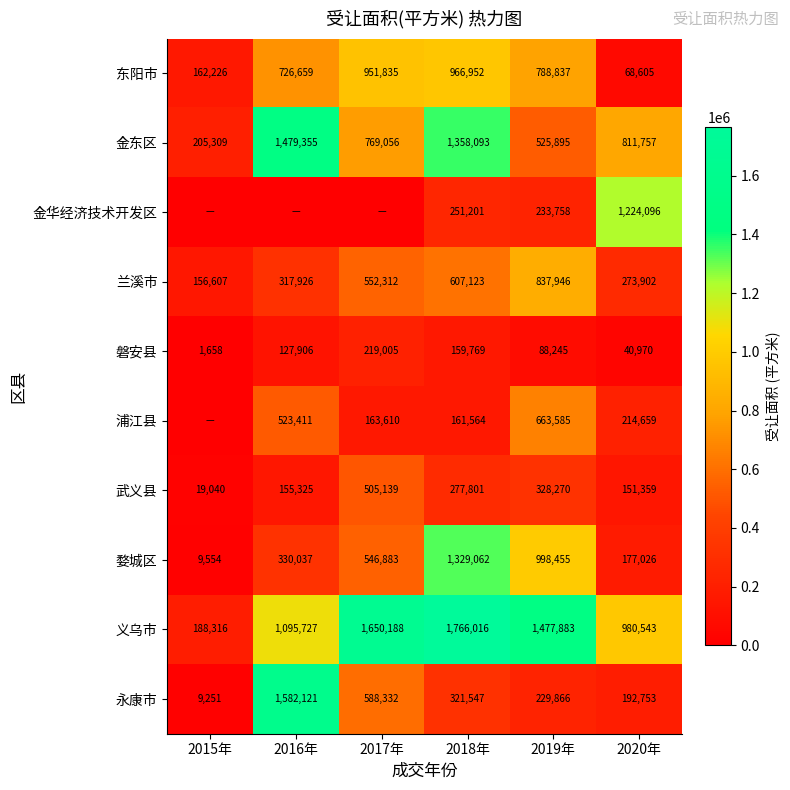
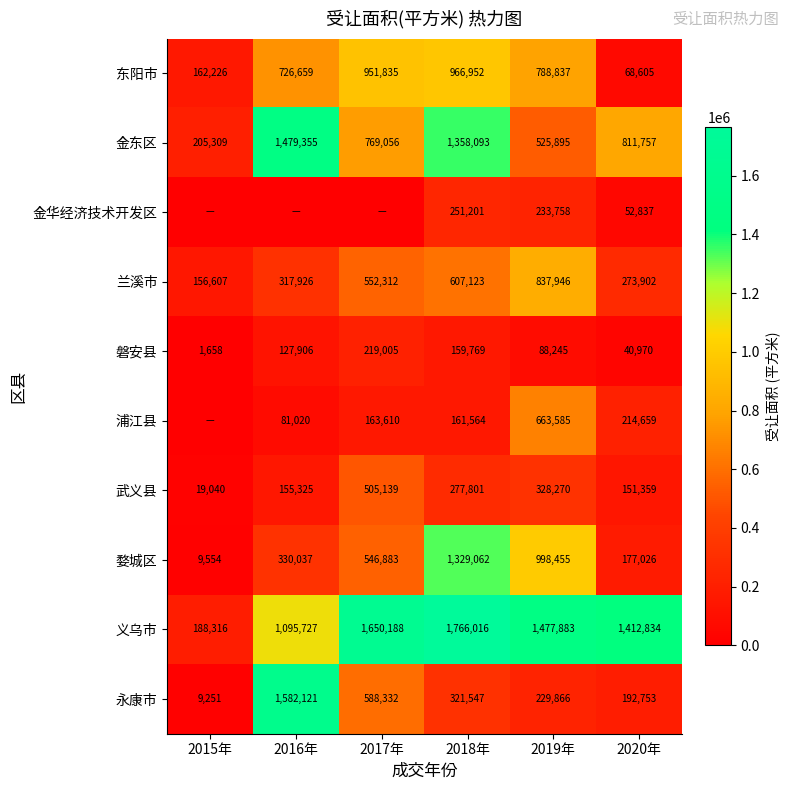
金华经济技术开发区, 2020年: 1,224,096 -> 52,837
浦江县, 2016年: 523,411 -> 81,020
义乌市, 2020年: 980,543 -> 1,412,834
